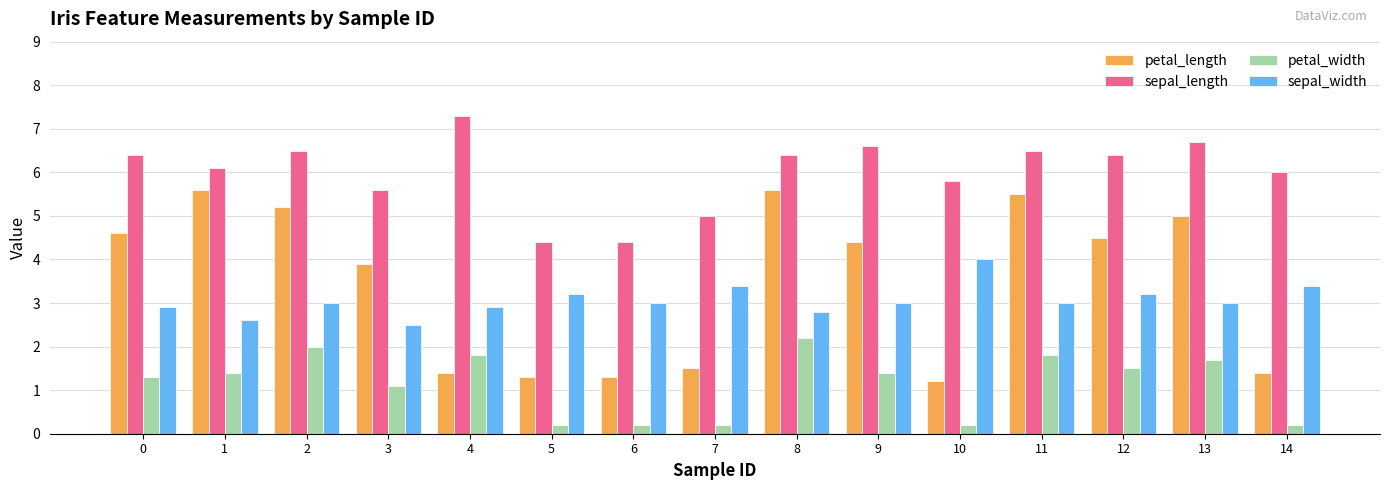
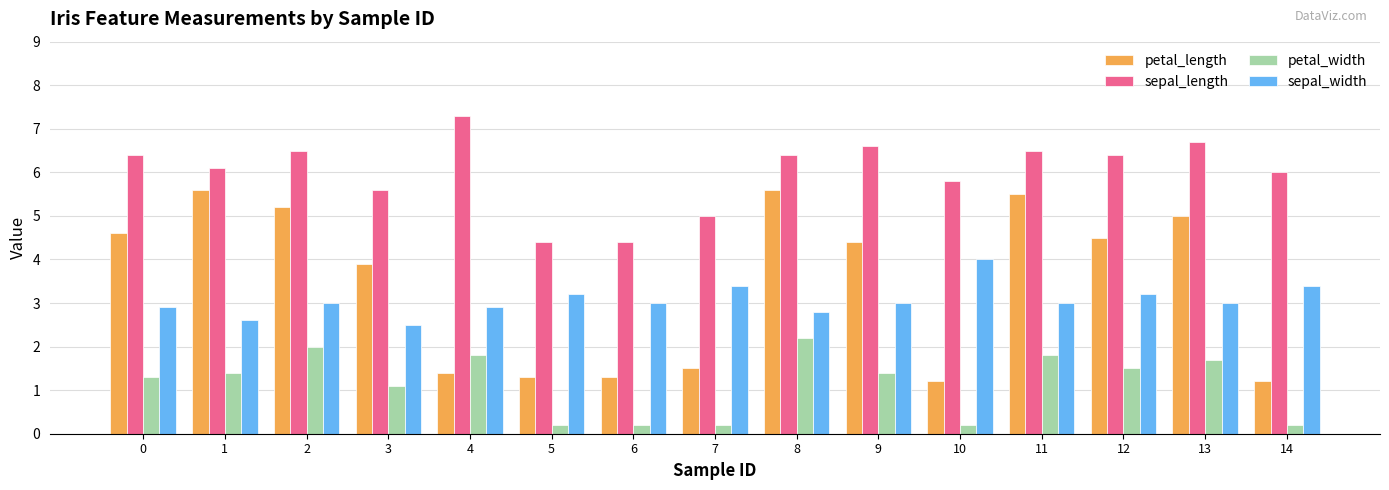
petal_length, 14: 1.4 -> 1.2
